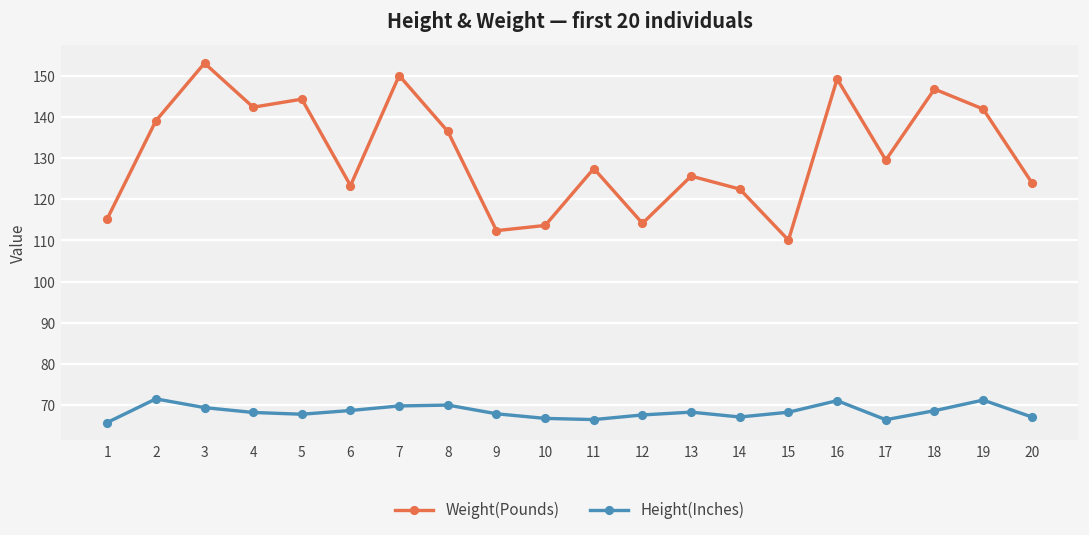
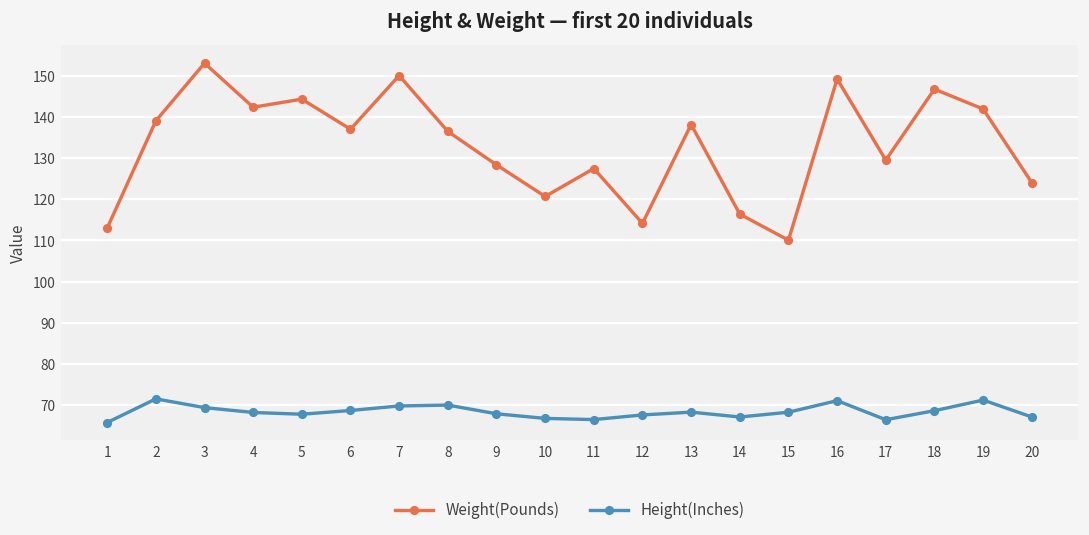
Weight(Pounds), 1: 115 -> 113
Weight(Pounds), 6: 123 -> 137
Weight(Pounds), 9: 112 -> 128
Weight(Pounds), 10: 114 -> 121
Weight(Pounds), 13: 126 -> 138
Weight(Pounds), 14: 122 -> 116
